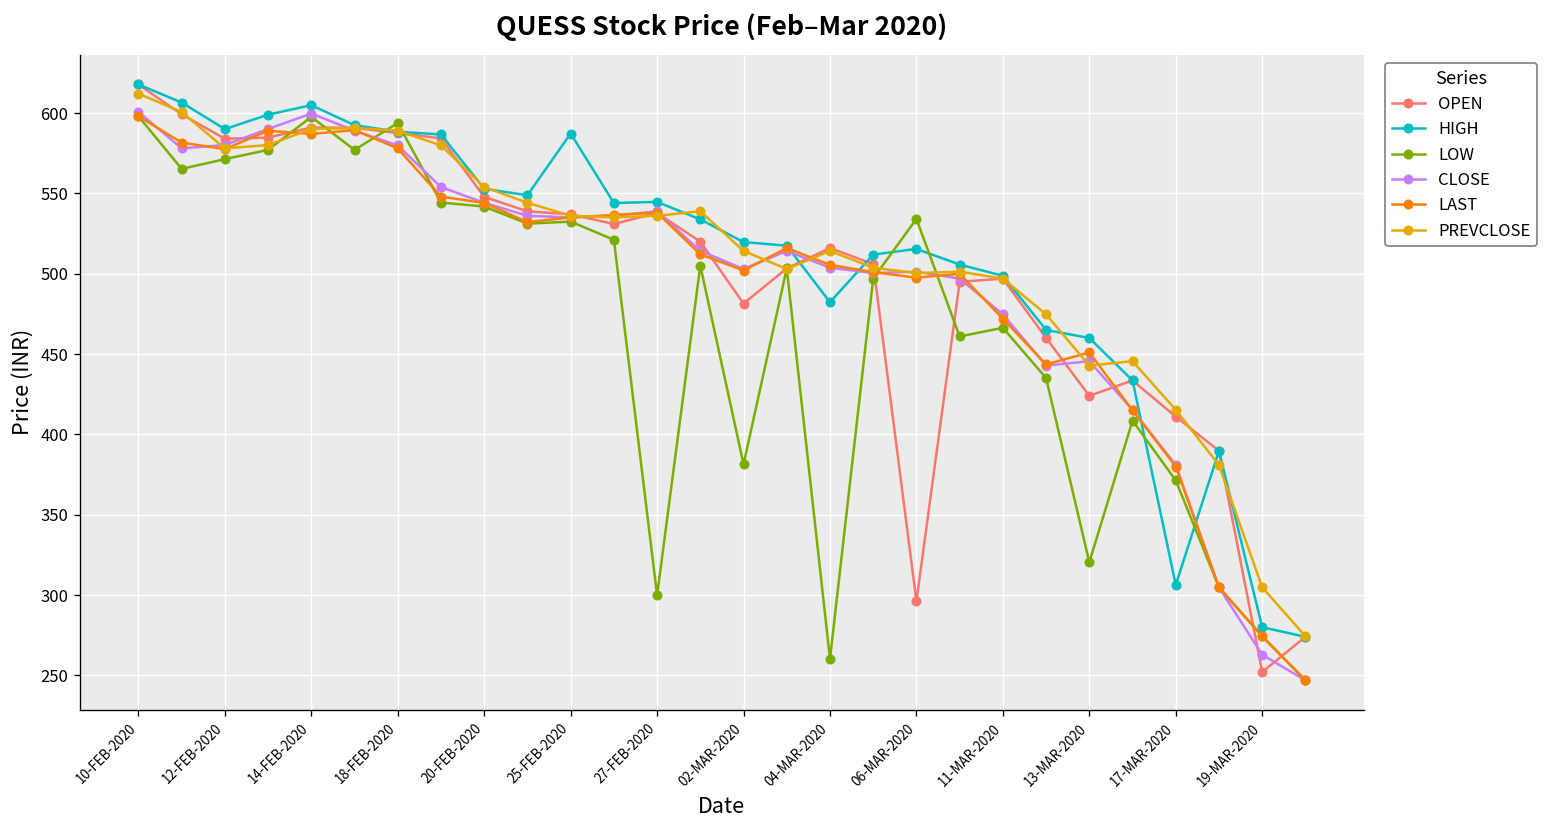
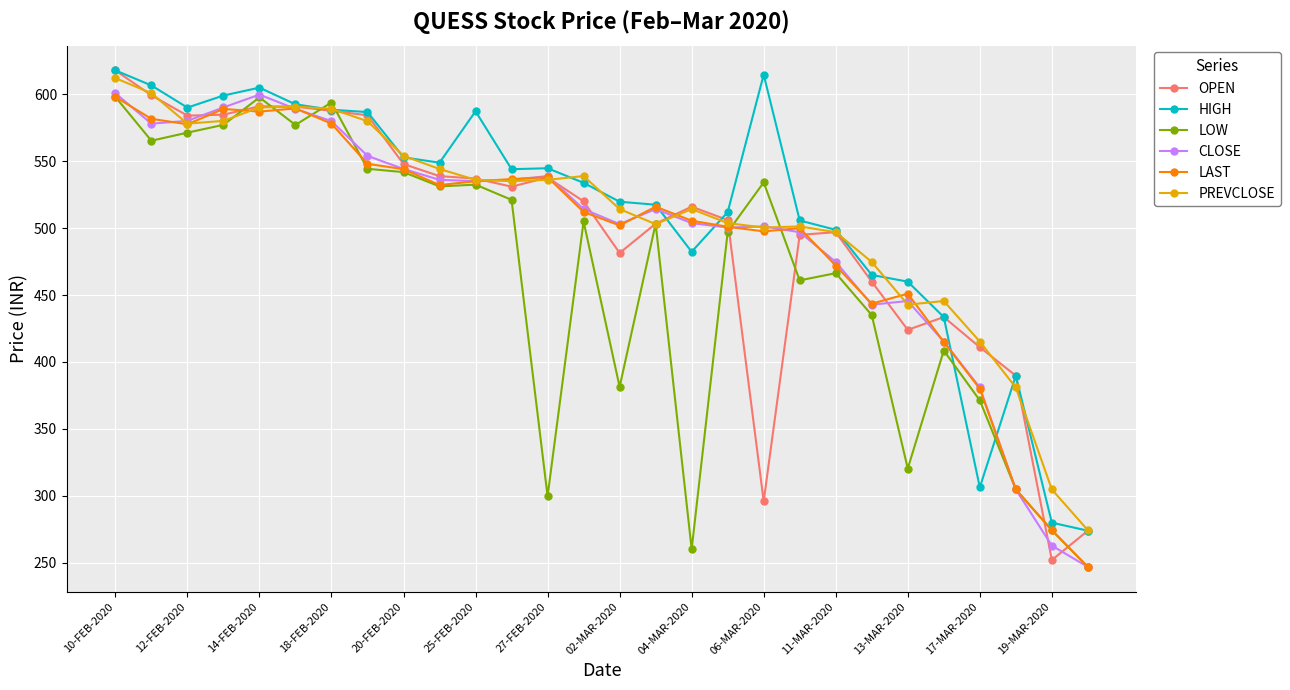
HIGH, 06-MAR-2020: 515 -> 615
